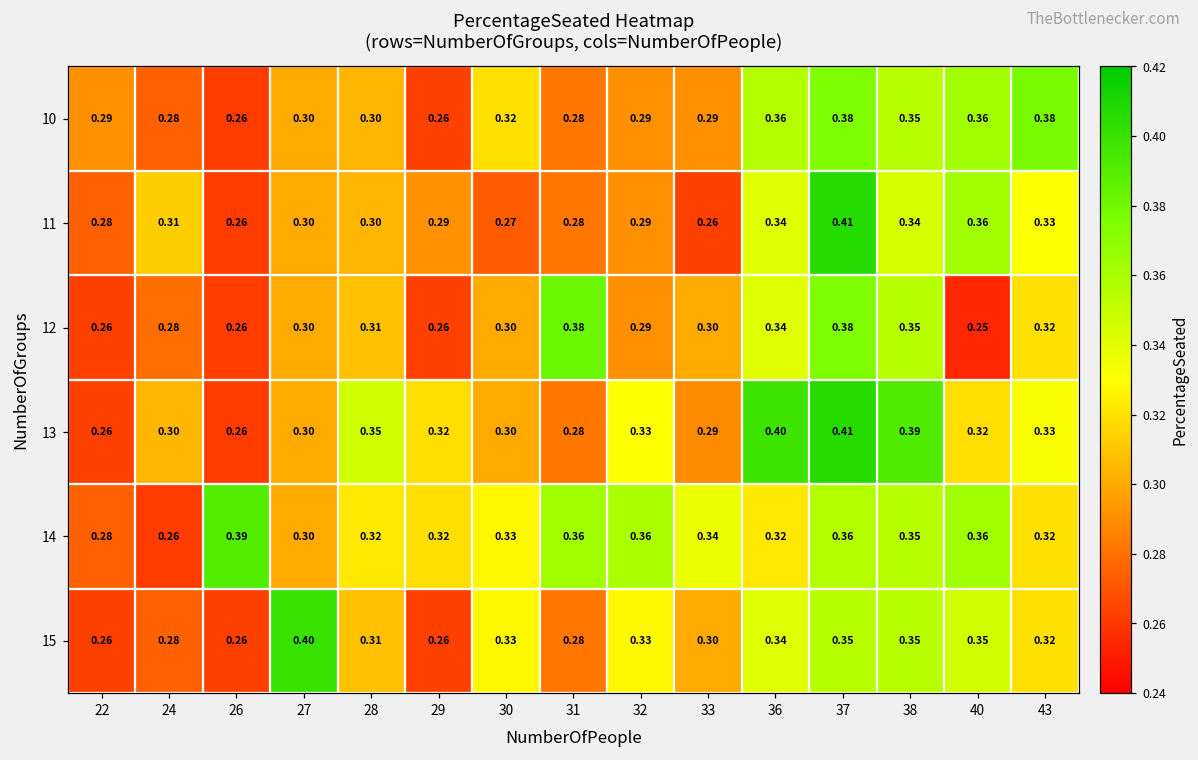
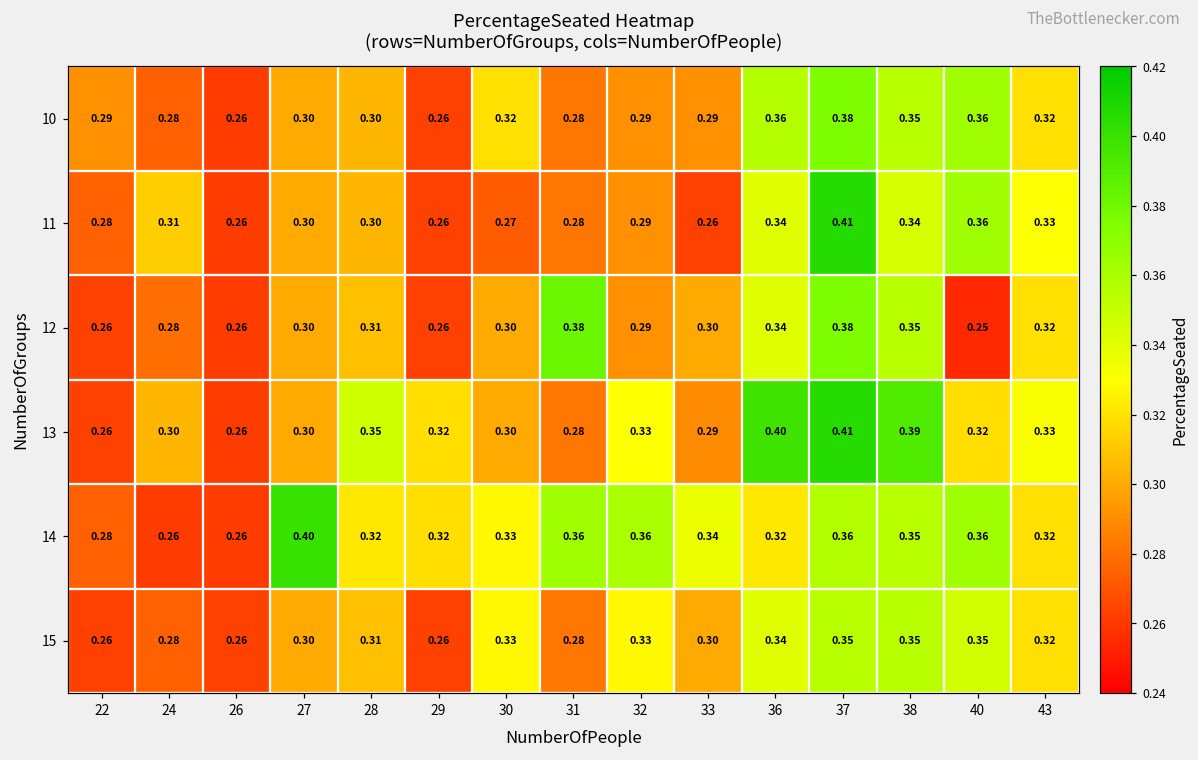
10, 43: 0.38 -> 0.32
11, 29: 0.29 -> 0.26
14, 26: 0.39 -> 0.26
14, 27: 0.30 -> 0.40
15, 27: 0.40 -> 0.30
